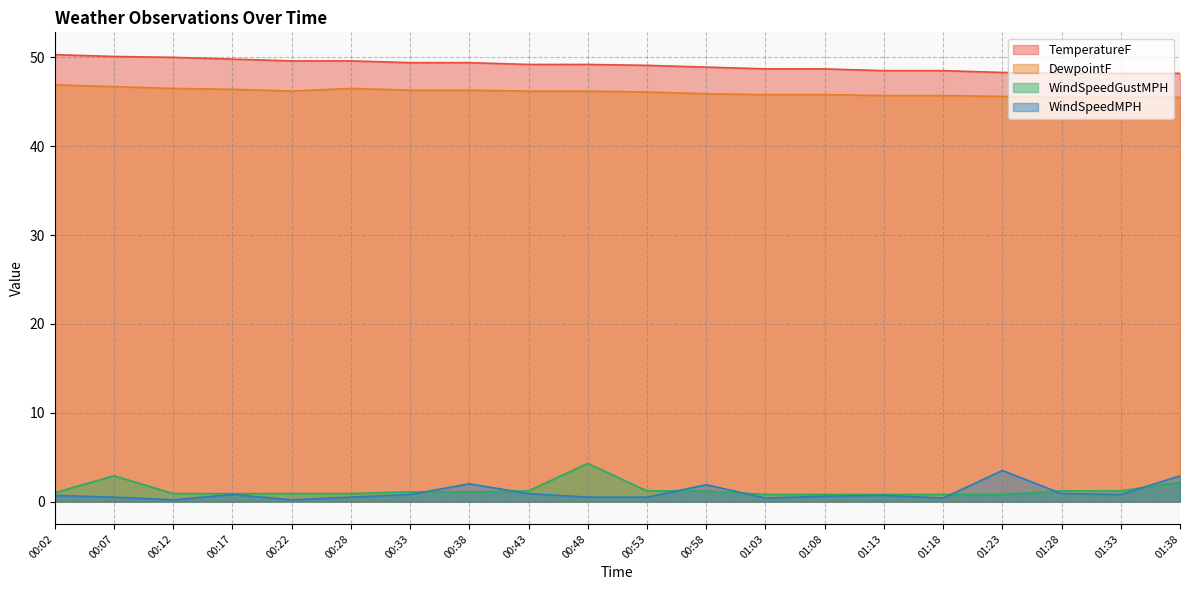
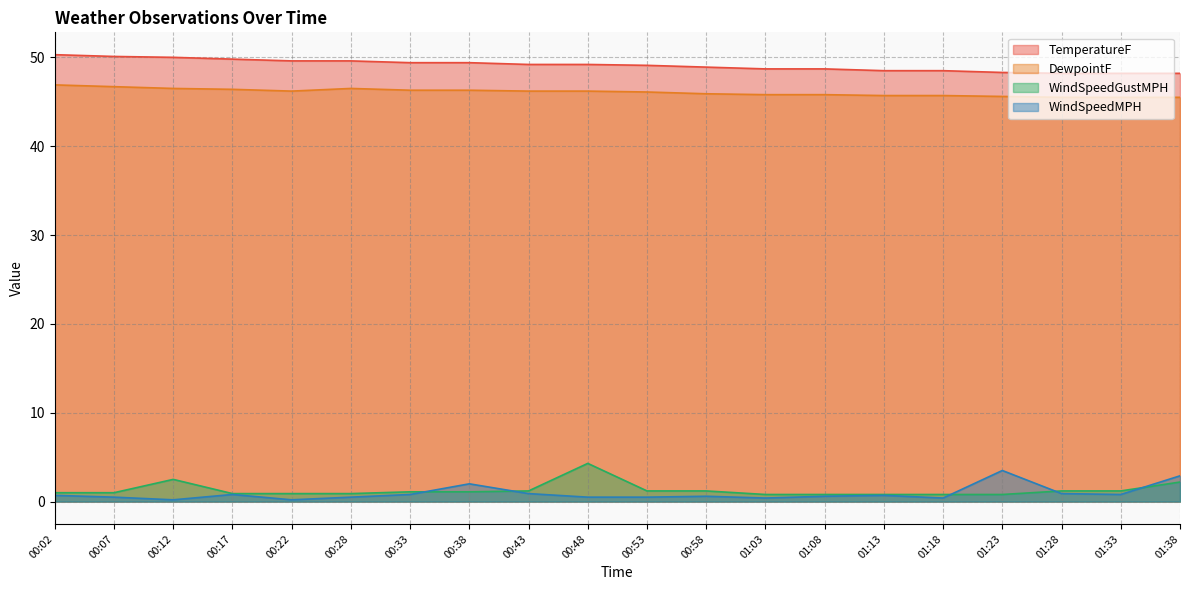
WindSpeedGustMPH, 00:07: 3 -> 1
WindSpeedGustMPH, 00:12: 1 -> 3
WindSpeedMPH, 00:58: 2 -> 1
